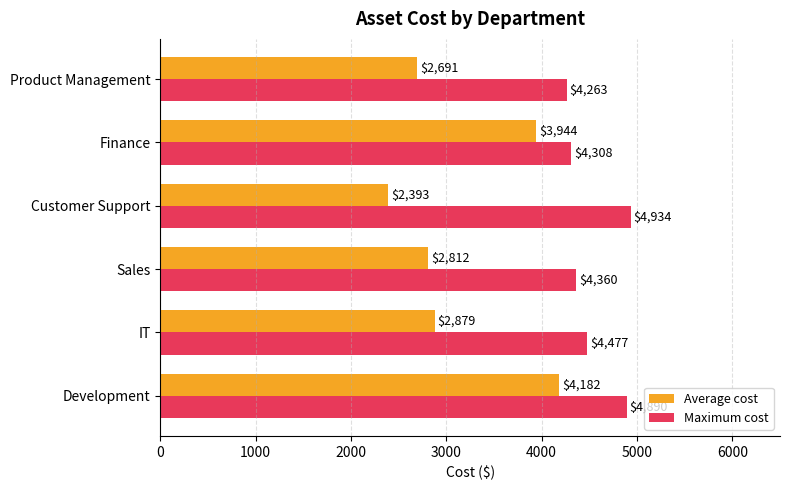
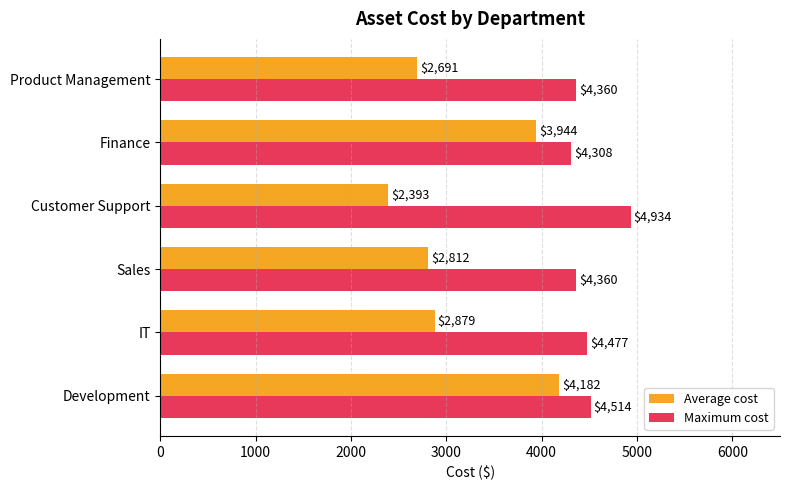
Maximum cost, Product Management: $4,263 -> $4,360
Maximum cost, Development: 4900 -> 4500
